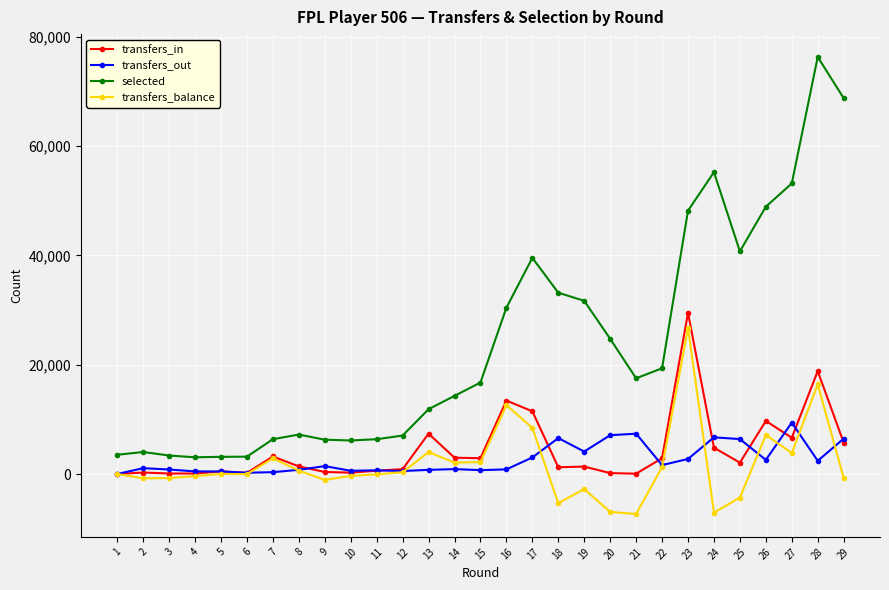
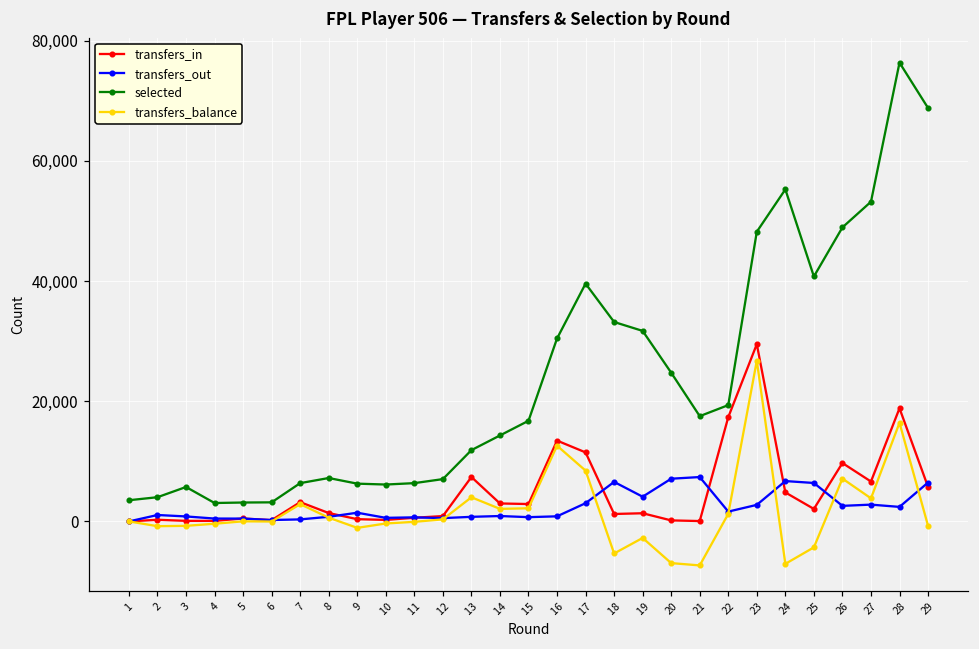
selected, 3: 3,000 -> 6,000
transfers_in, 22: 3,000 -> 17,000
transfers_out, 27: 9,000 -> 3,000
